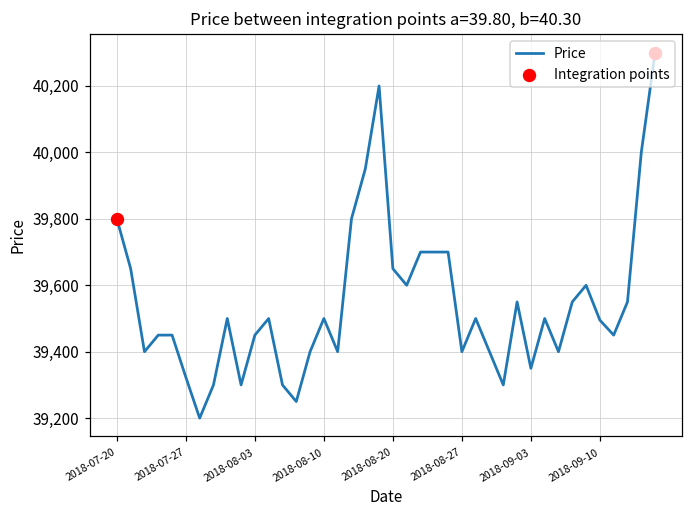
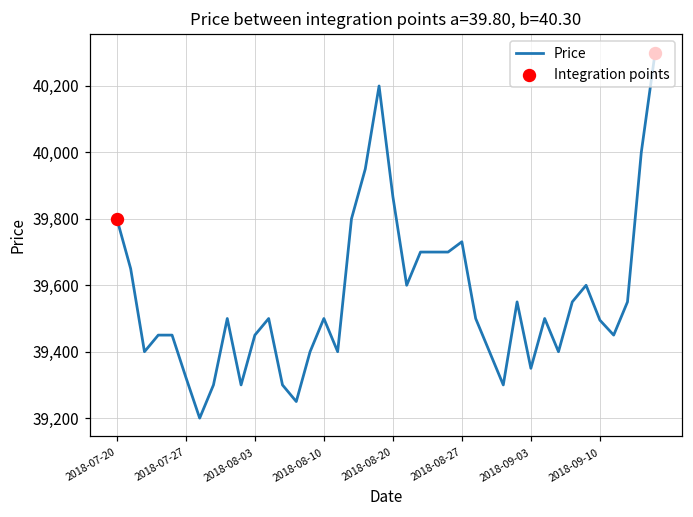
Price, 2018-08-20: 39,650 -> 39,870
Price, 2018-08-27: 39,400 -> 39,730
